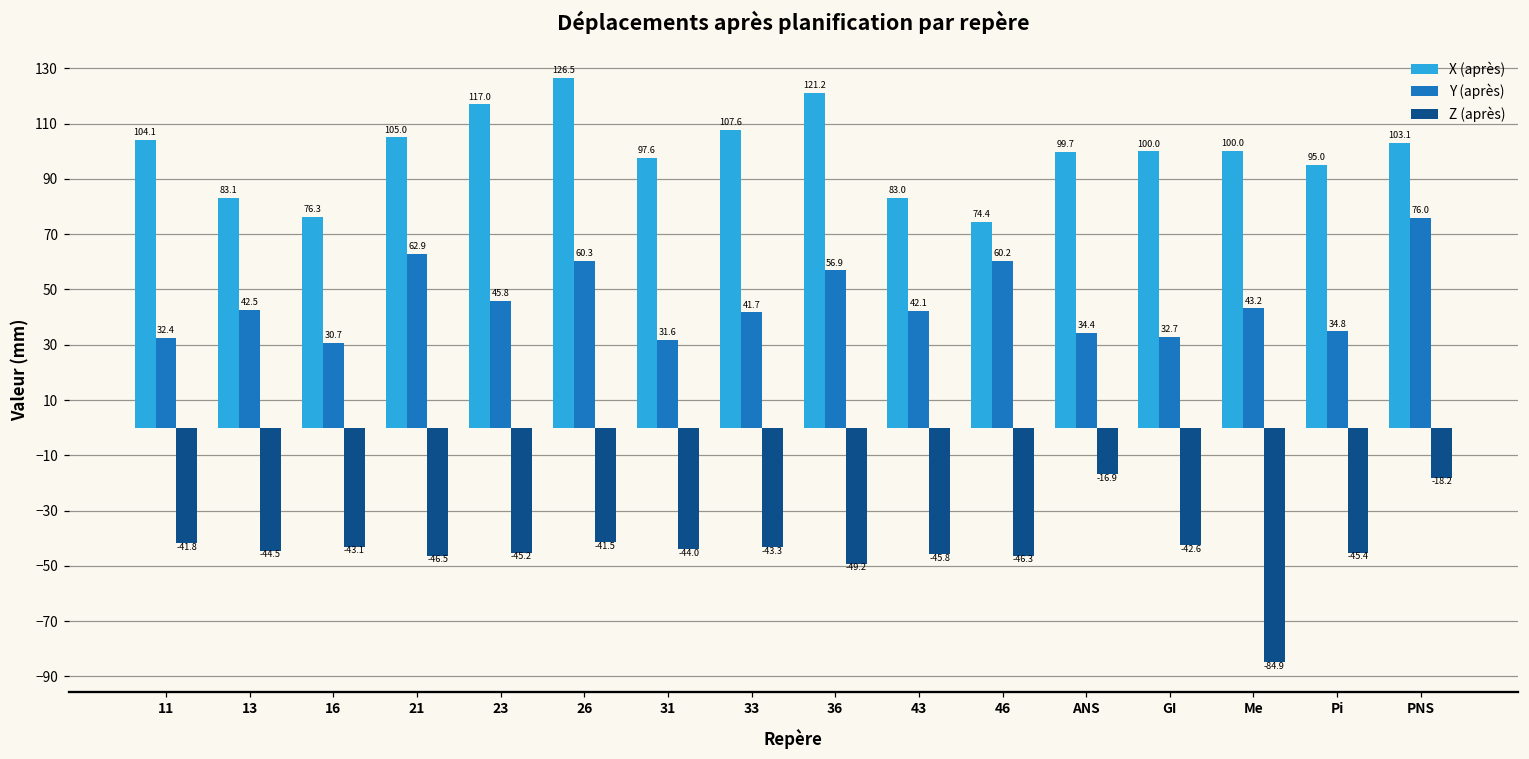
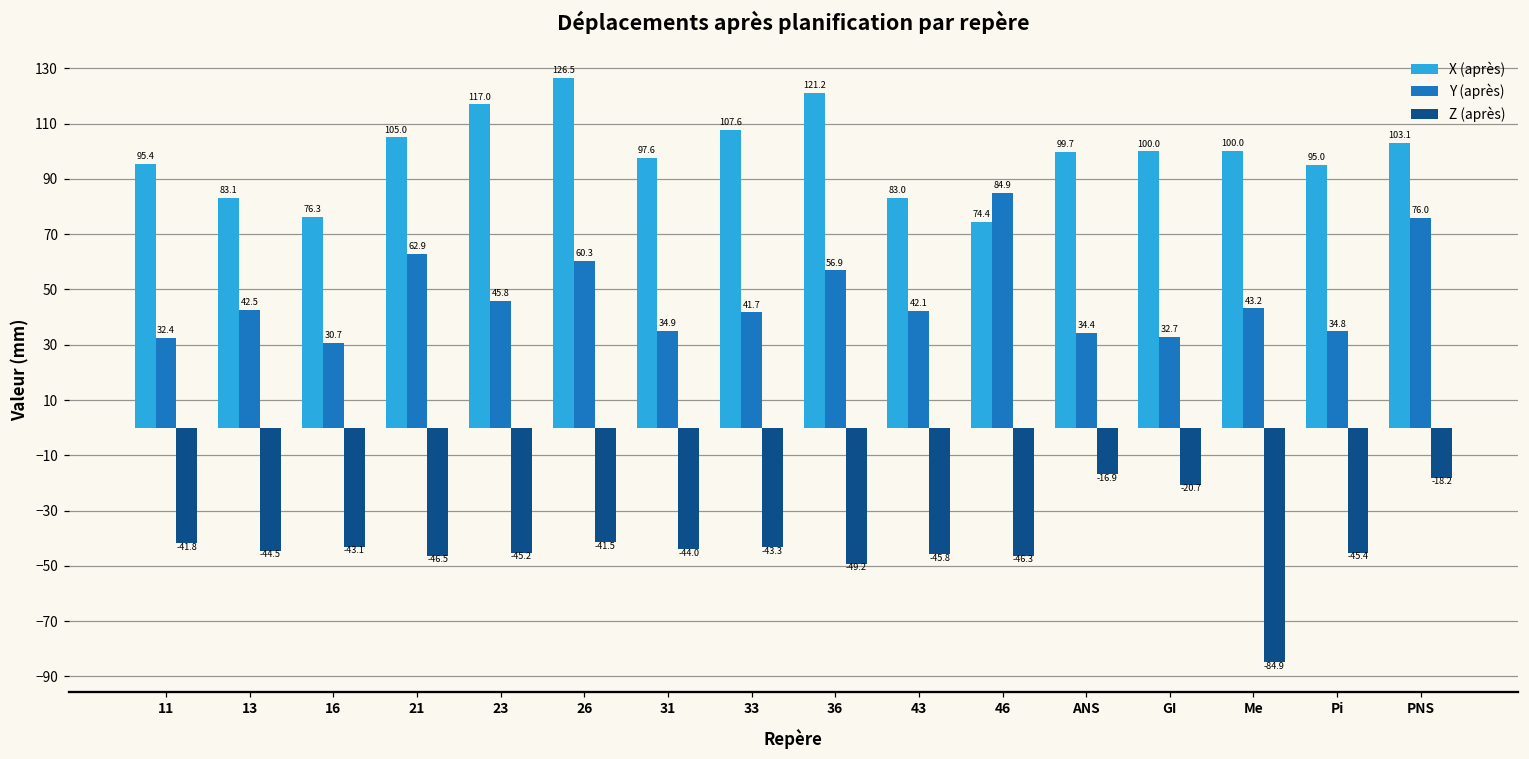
X (après), 11: 104.1 -> 95.4
Y (après), 31: 31.6 -> 34.9
Y (après), 46: 60.2 -> 84.9
Z (après), GI: -42.6 -> -20.7
